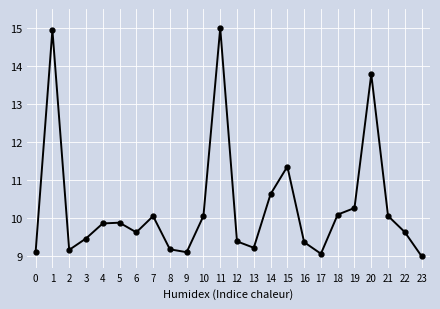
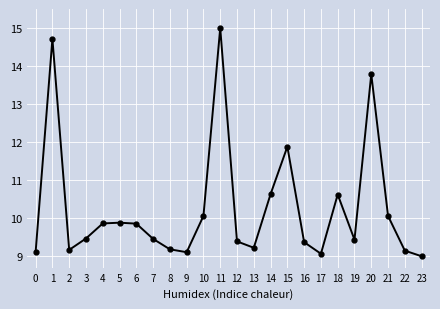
1: 14.9 -> 14.7
6: 9.6 -> 9.9
7: 10.1 -> 9.5
15: 11.4 -> 11.9
18: 10.1 -> 10.6
19: 10.3 -> 9.4
22: 9.6 -> 9.1
